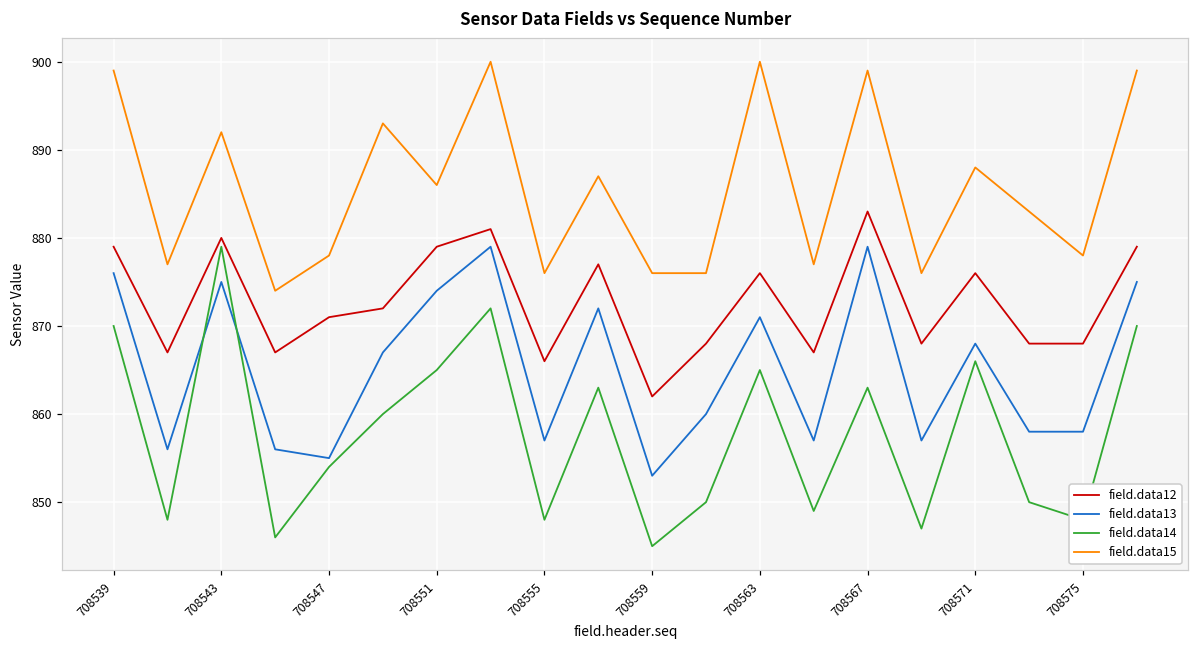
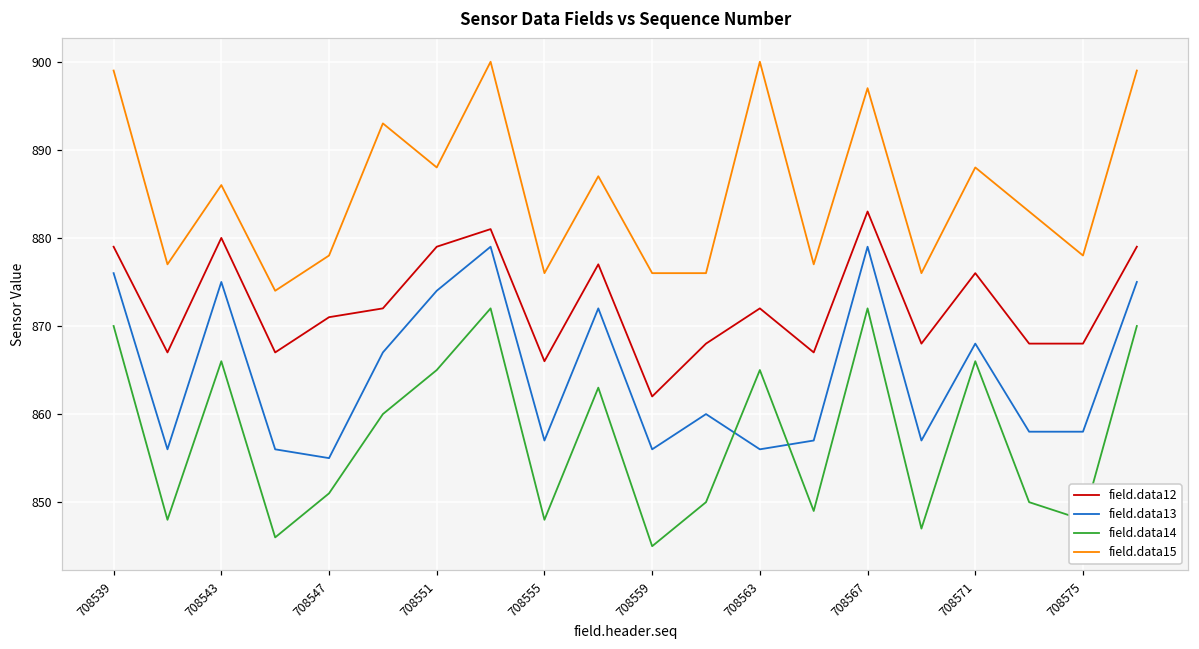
field.data14, 708543: 879 -> 866
field.data15, 708543: 892 -> 886
field.data14, 708547: 854 -> 851
field.data15, 708551: 886 -> 888
field.data13, 708559: 853 -> 856
field.data12, 708563: 876 -> 872
field.data13, 708563: 871 -> 856
field.data14, 708567: 863 -> 872
field.data15, 708567: 899 -> 897
